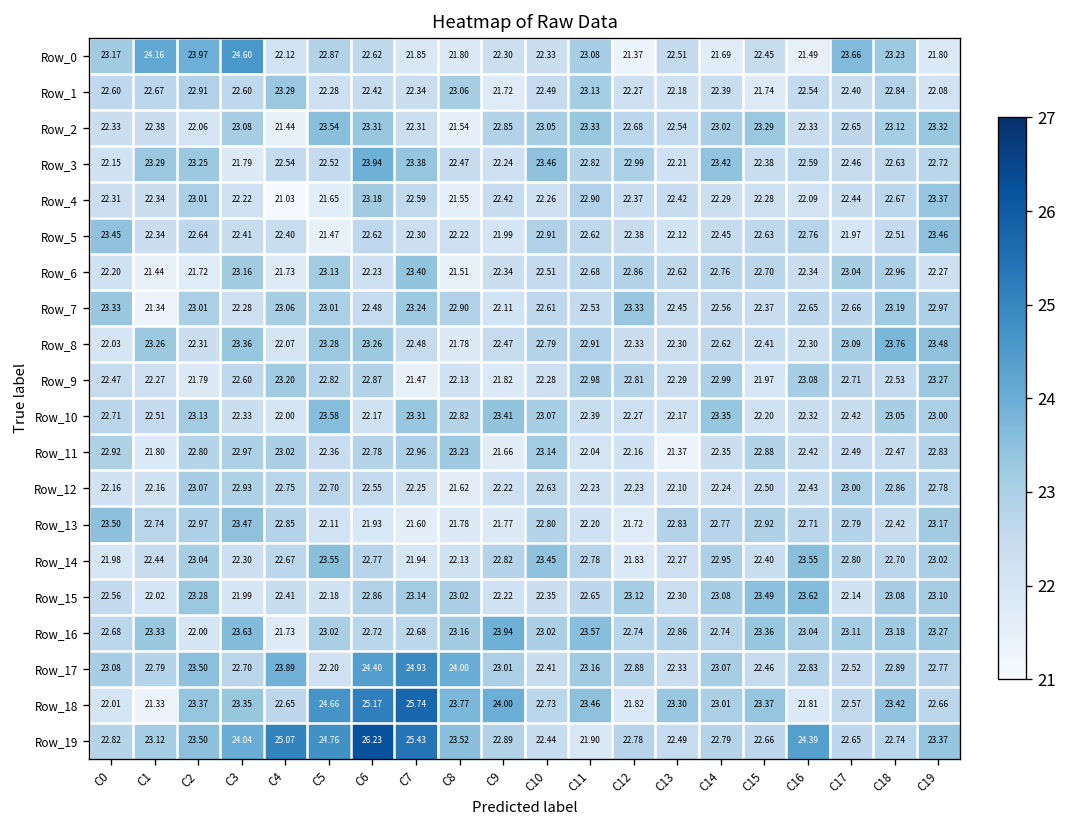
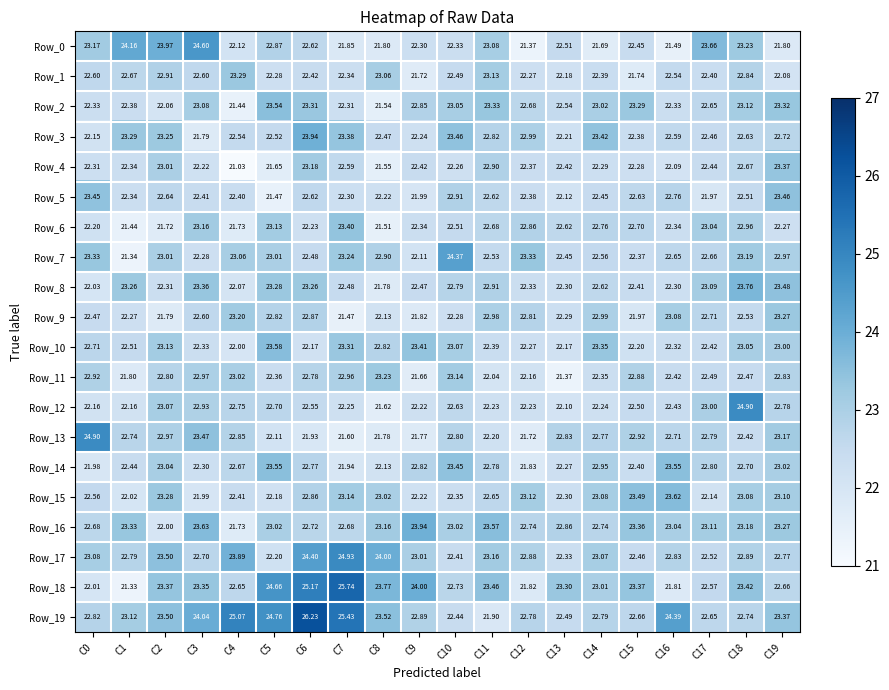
Row_7, C10: 22.61 -> 24.37
Row_12, C18: 22.86 -> 24.90
Row_13, C0: 23.50 -> 24.90
